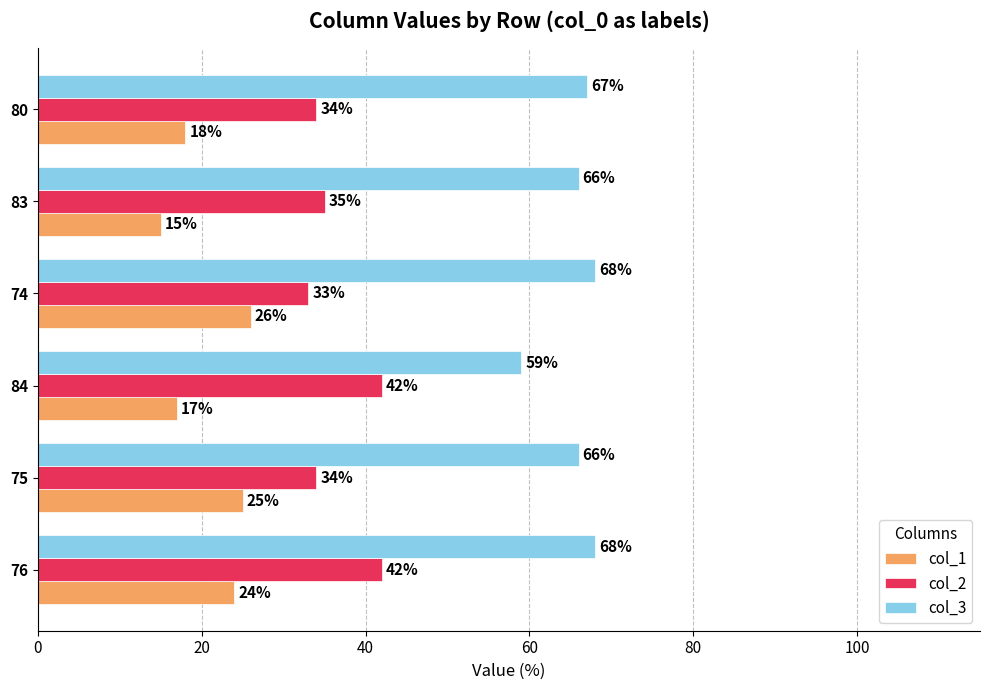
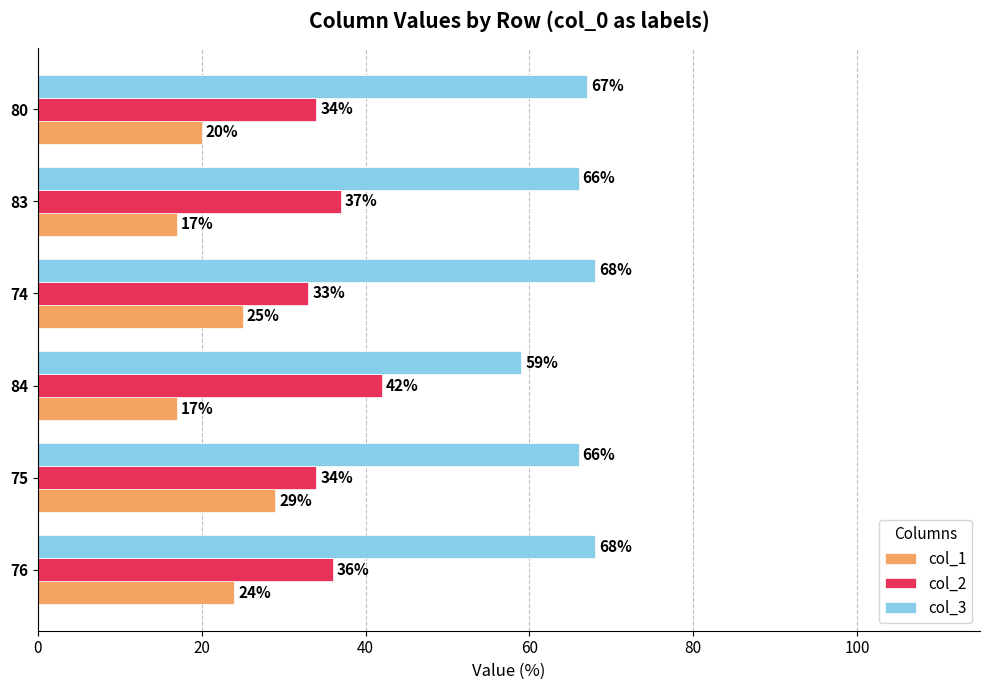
col_1, 80: 18% -> 20%
col_2, 83: 35% -> 37%
col_1, 83: 15% -> 17%
col_1, 74: 26% -> 25%
col_1, 75: 25% -> 29%
col_2, 76: 42% -> 36%
